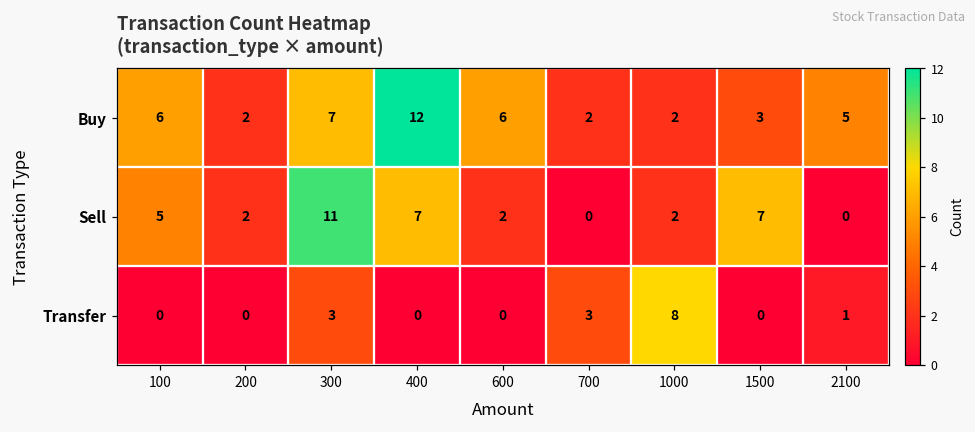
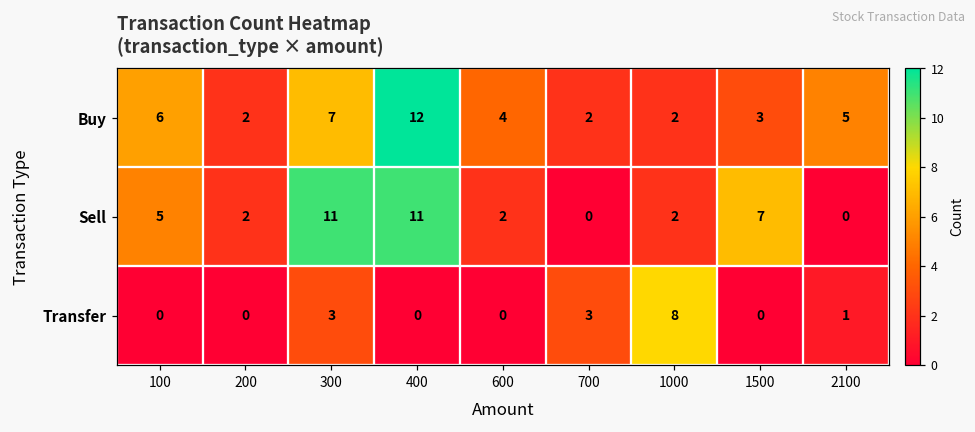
Buy, 600: 6 -> 4
Sell, 400: 7 -> 11
